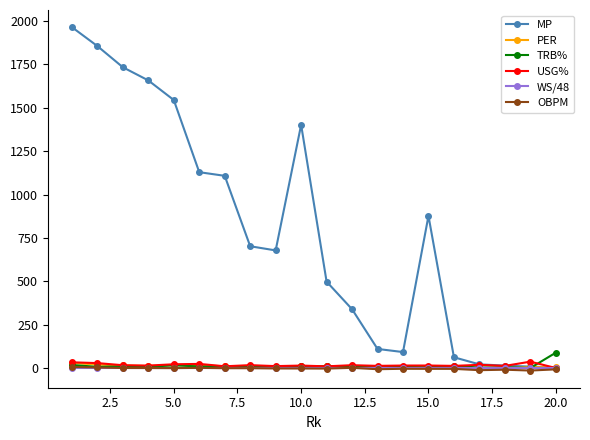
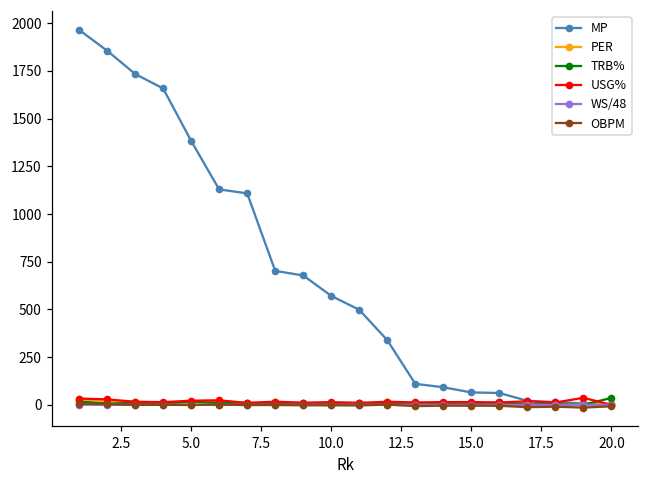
MP, 5.0: 1550 -> 1380
MP, 10.0: 1400 -> 570
MP, 15.0: 880 -> 70
TRB%, 20.0: 90 -> 40
